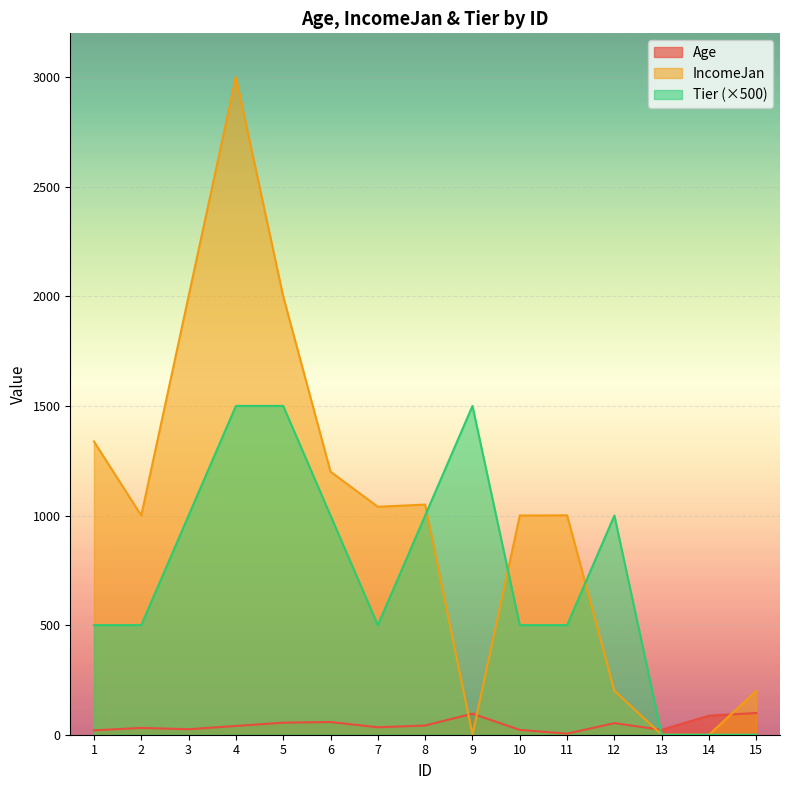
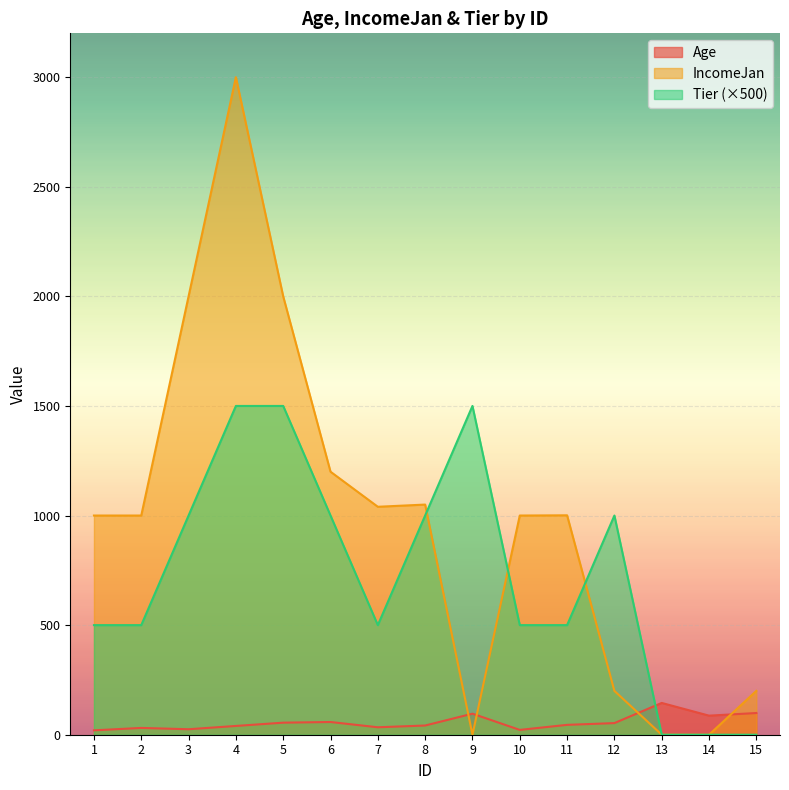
IncomeJan, 1: 1340 -> 1000
Age, 11: 10 -> 50
Age, 13: 20 -> 150
